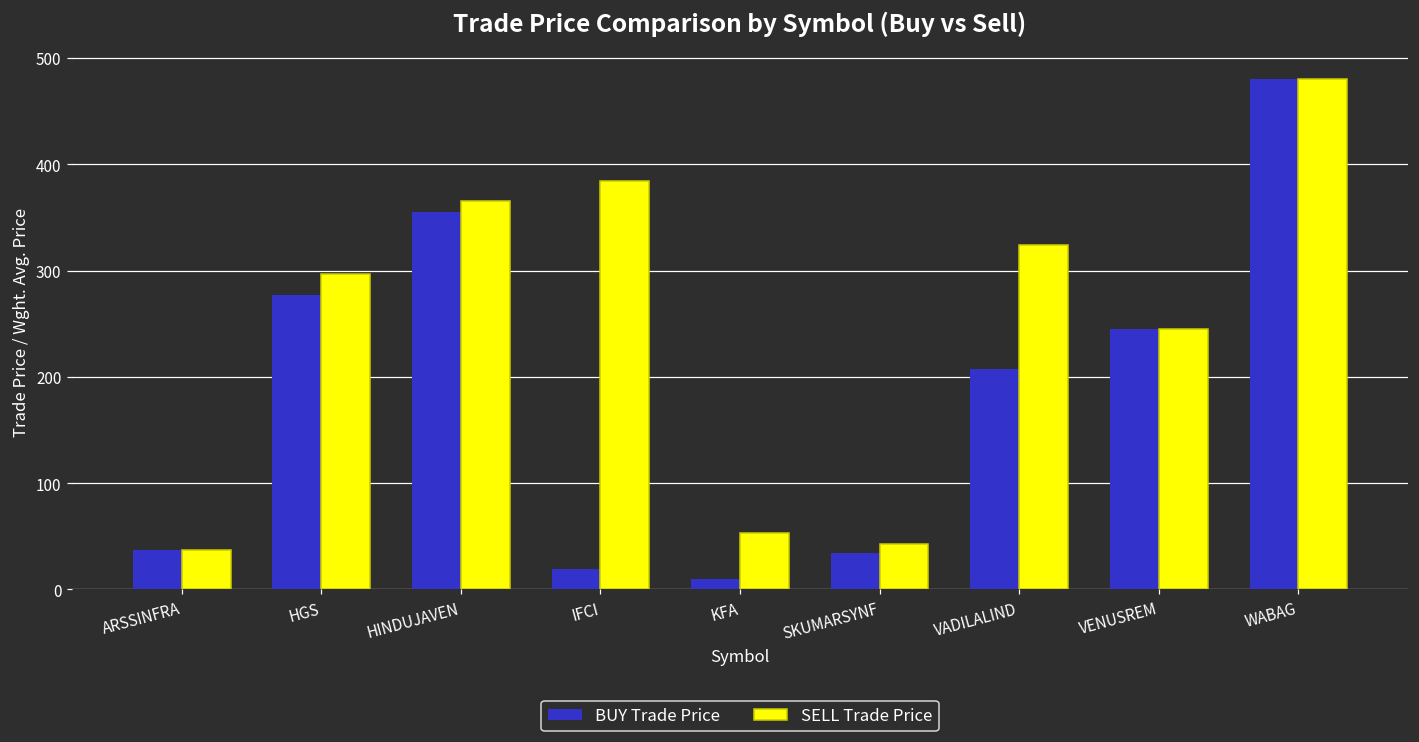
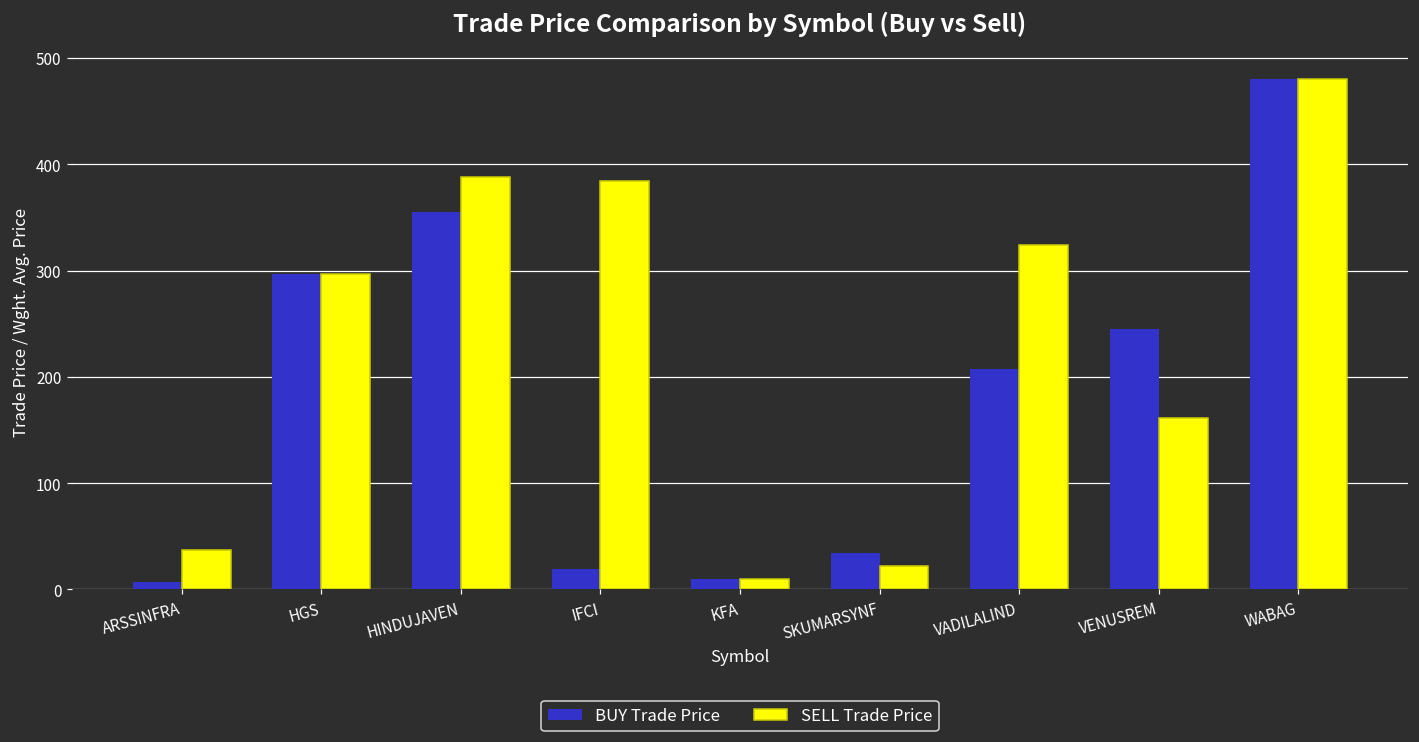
BUY Trade Price, ARSSINFRA: 40 -> 10
BUY Trade Price, HGS: 280 -> 300
SELL Trade Price, HINDUJAVEN: 370 -> 390
SELL Trade Price, KFA: 50 -> 10
SELL Trade Price, SKUMARSYNF: 40 -> 20
SELL Trade Price, VENUSREM: 240 -> 160
